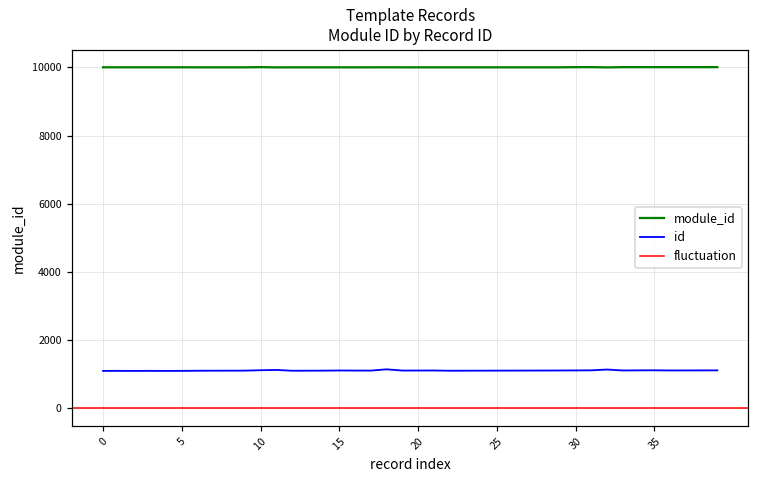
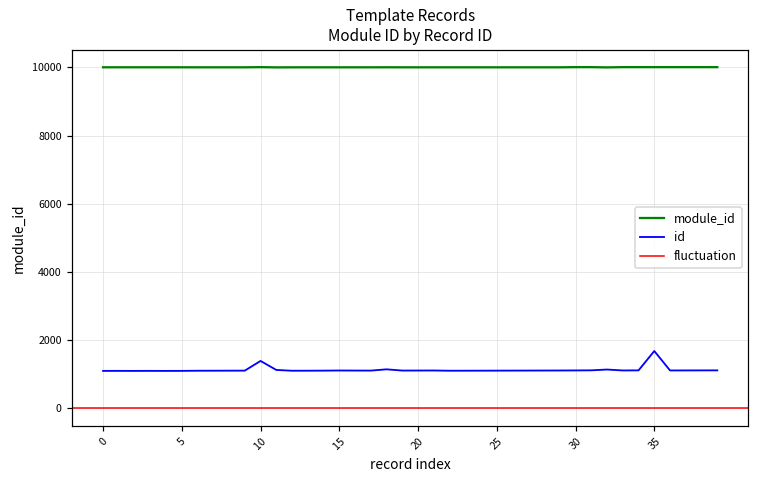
id, 10: 1100 -> 1400
id, 35: 1100 -> 1700
